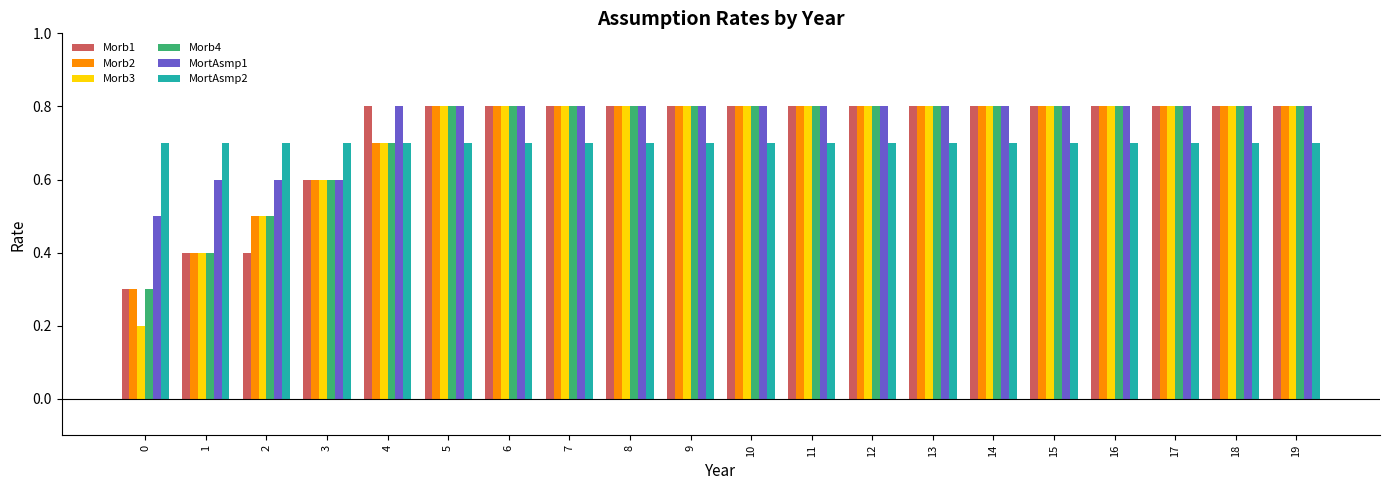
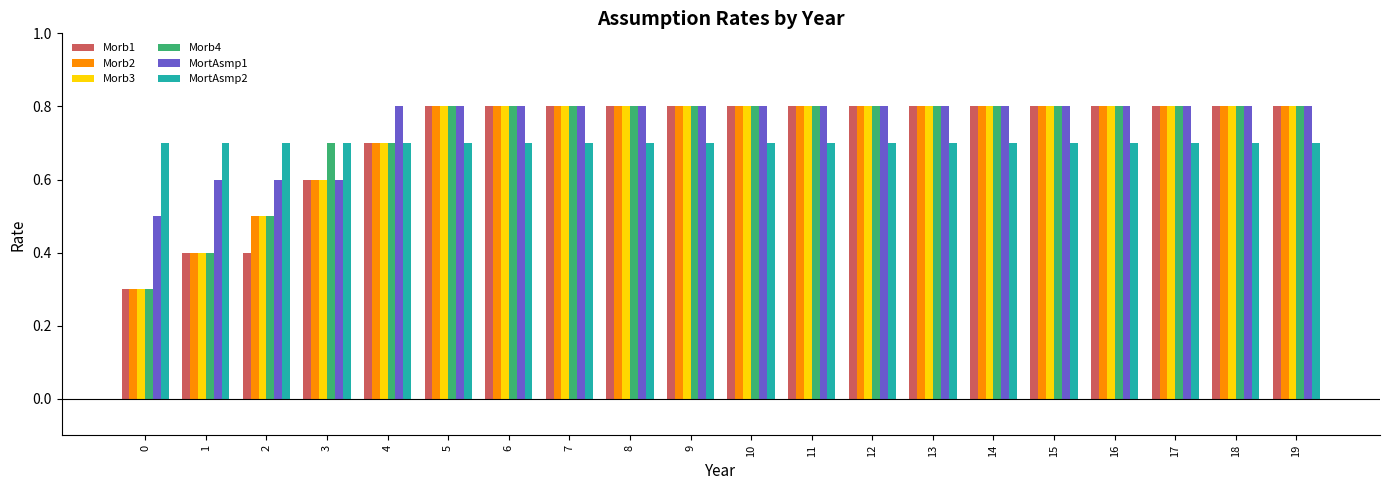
Morb3, 0: 0.2 -> 0.3
Morb4, 3: 0.6 -> 0.7
Morb1, 4: 0.8 -> 0.7
